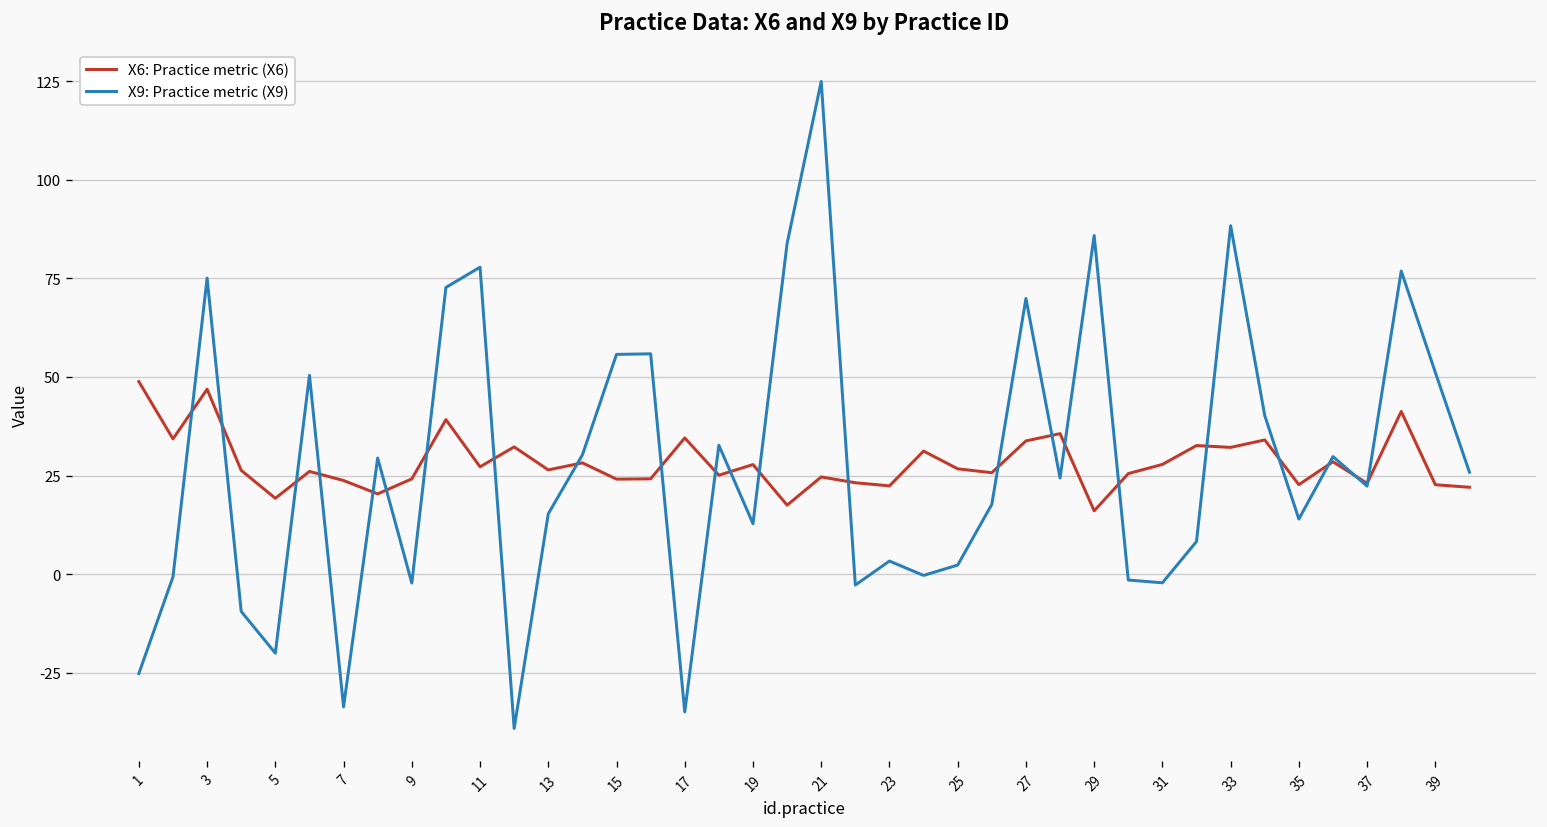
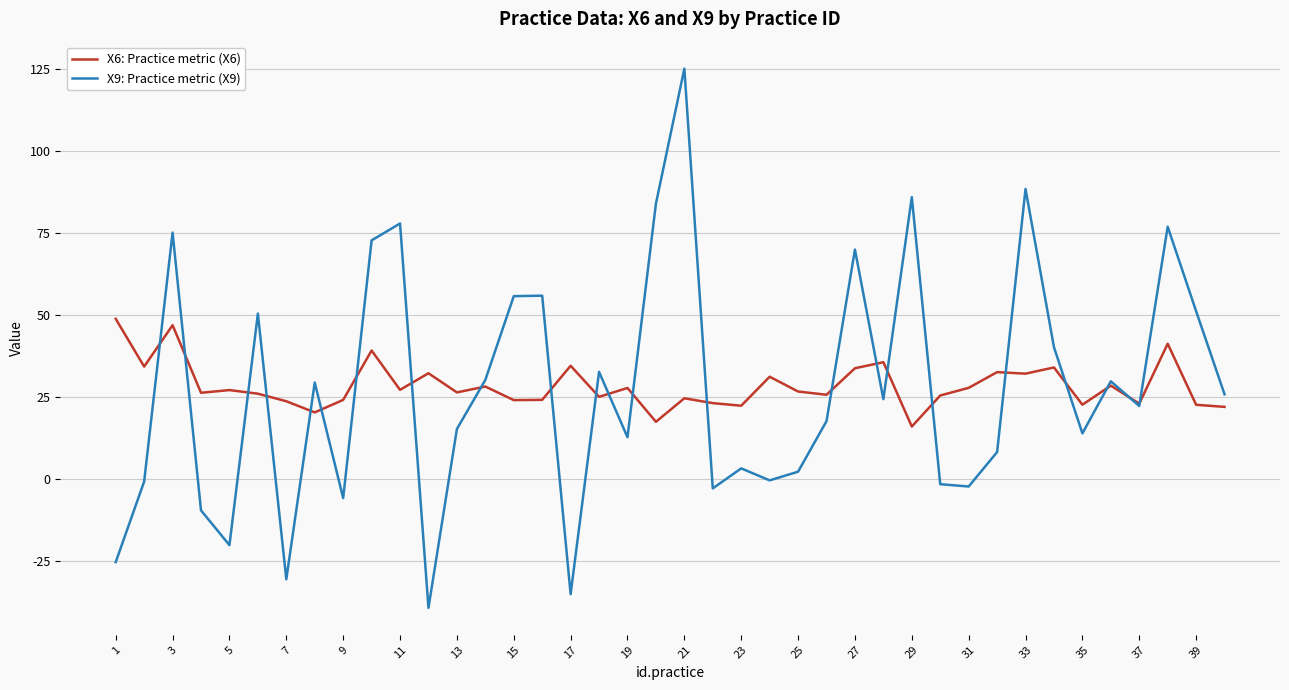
X6: Practice metric (X6), 5: 19 -> 27
X9: Practice metric (X9), 7: -34 -> -30
X9: Practice metric (X9), 9: -2 -> -6
